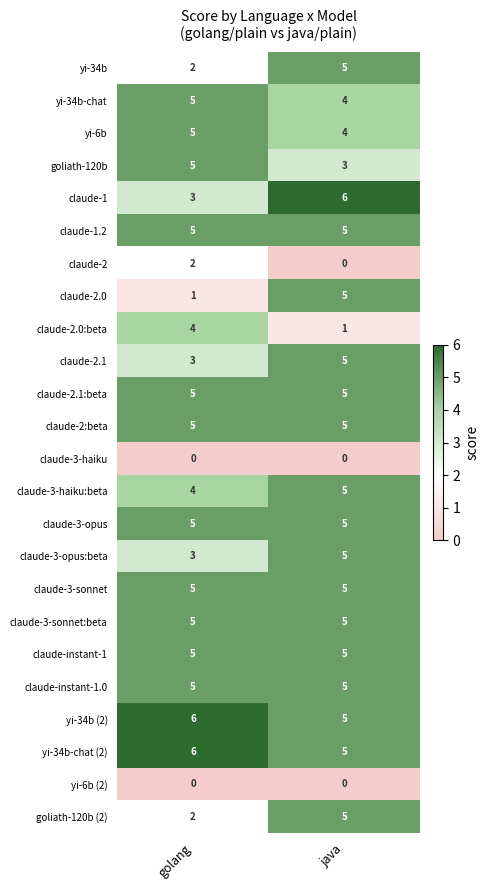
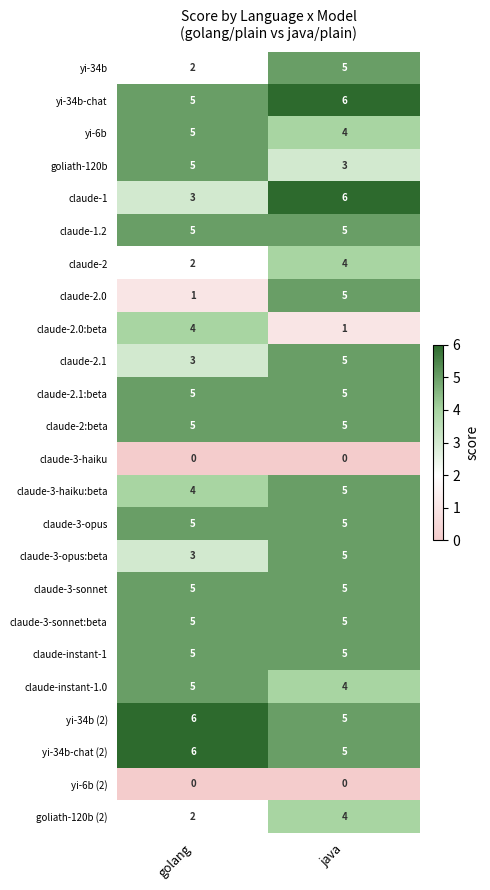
yi-34b-chat, java: 4 -> 6
claude-2, java: 0 -> 4
claude-instant-1.0, java: 5 -> 4
goliath-120b (2), java: 5 -> 4
